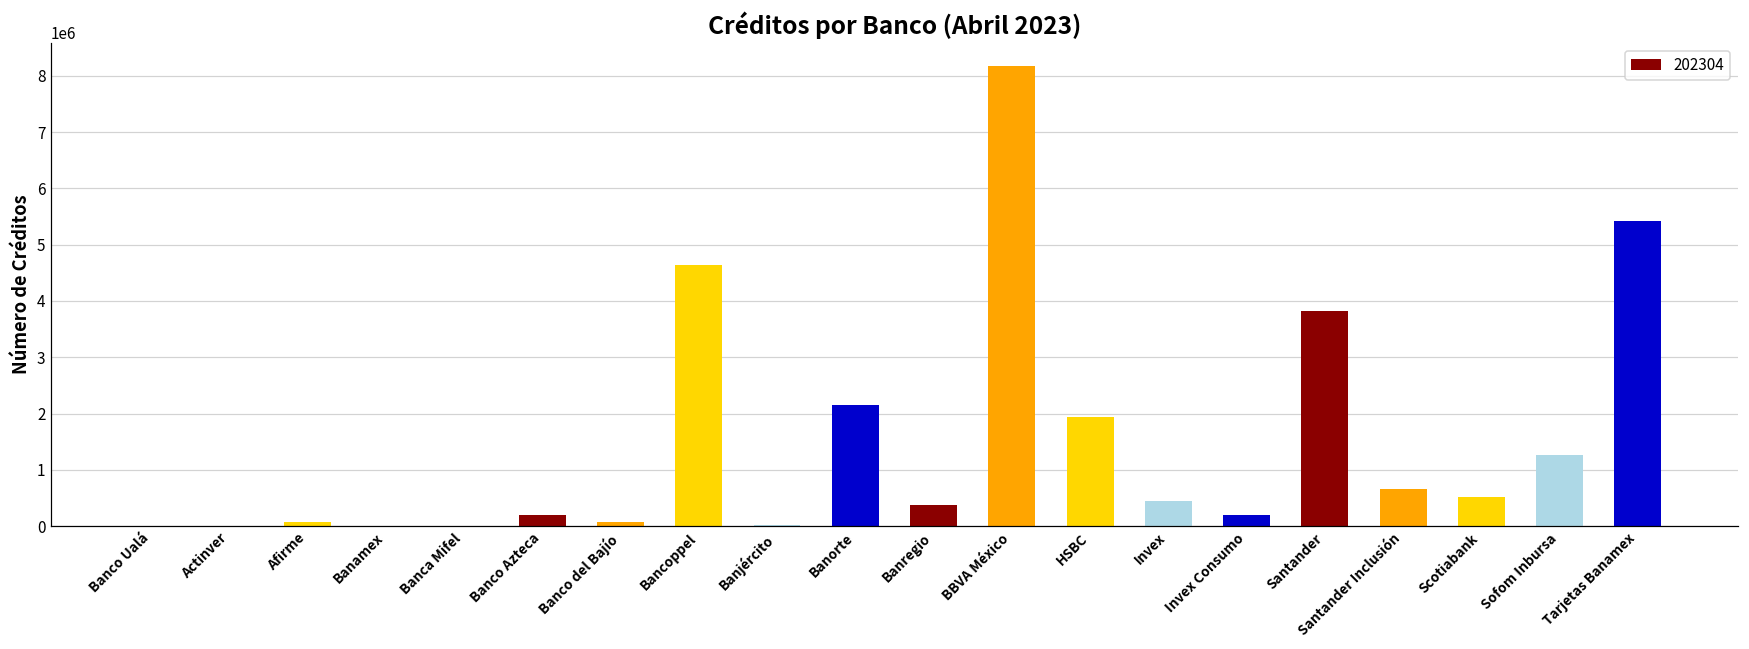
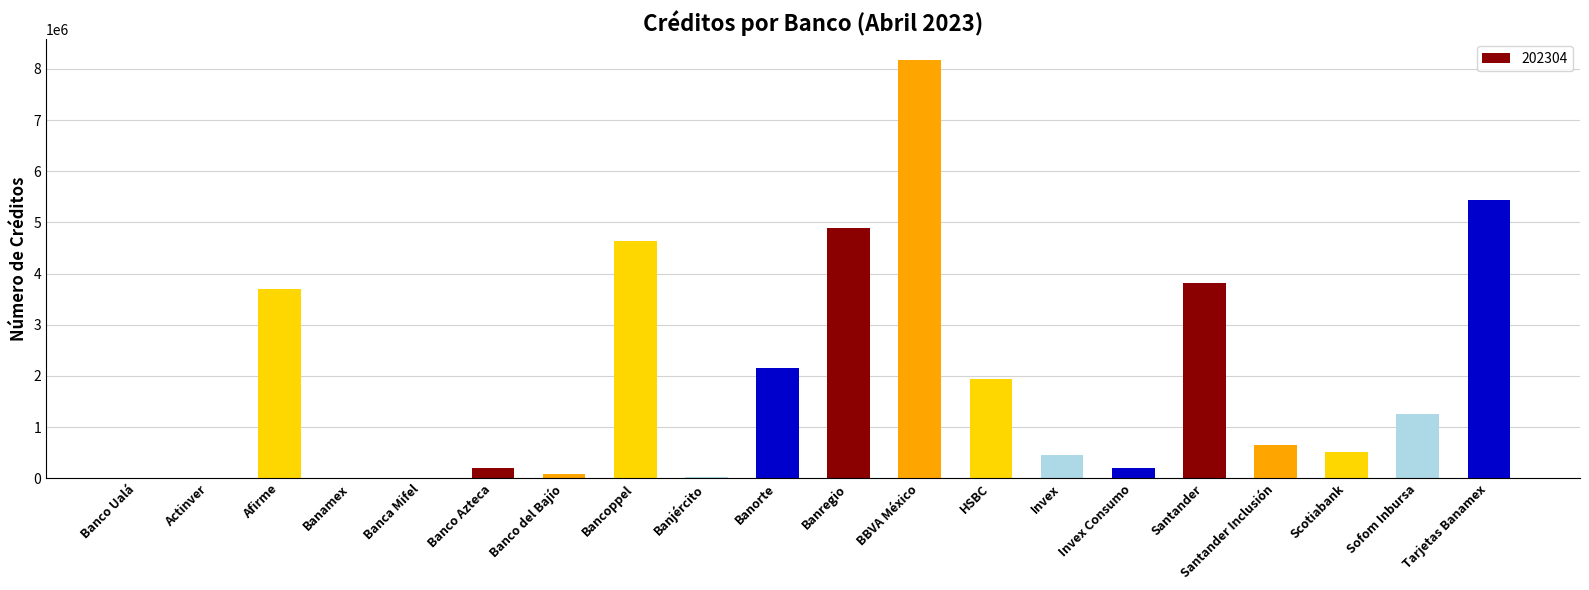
Afirme: 100000 -> 3700000
Banregio: 400000 -> 4900000
